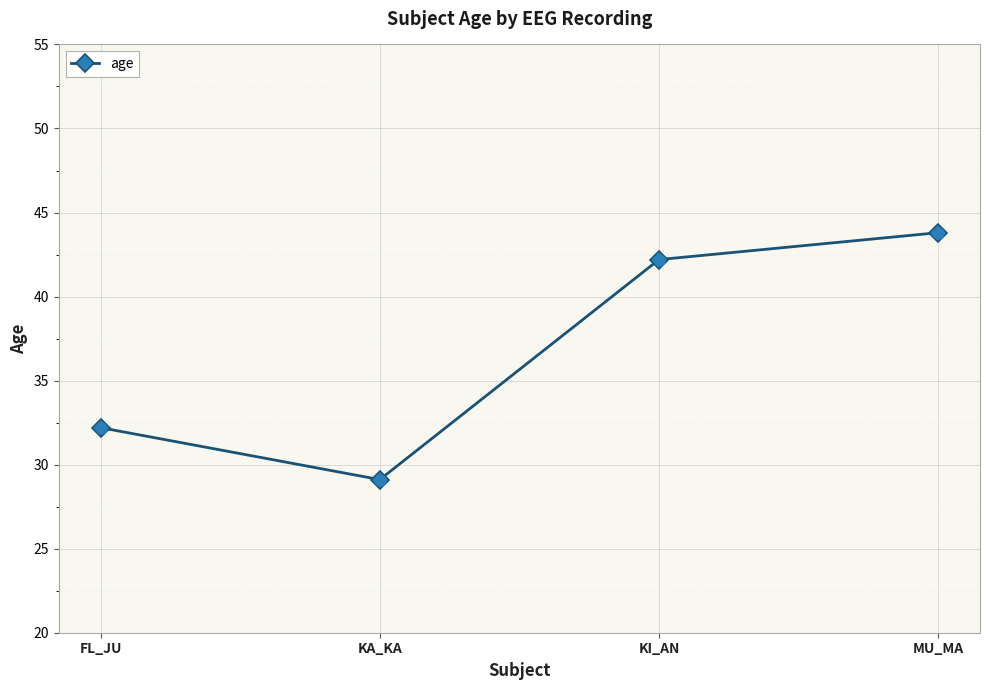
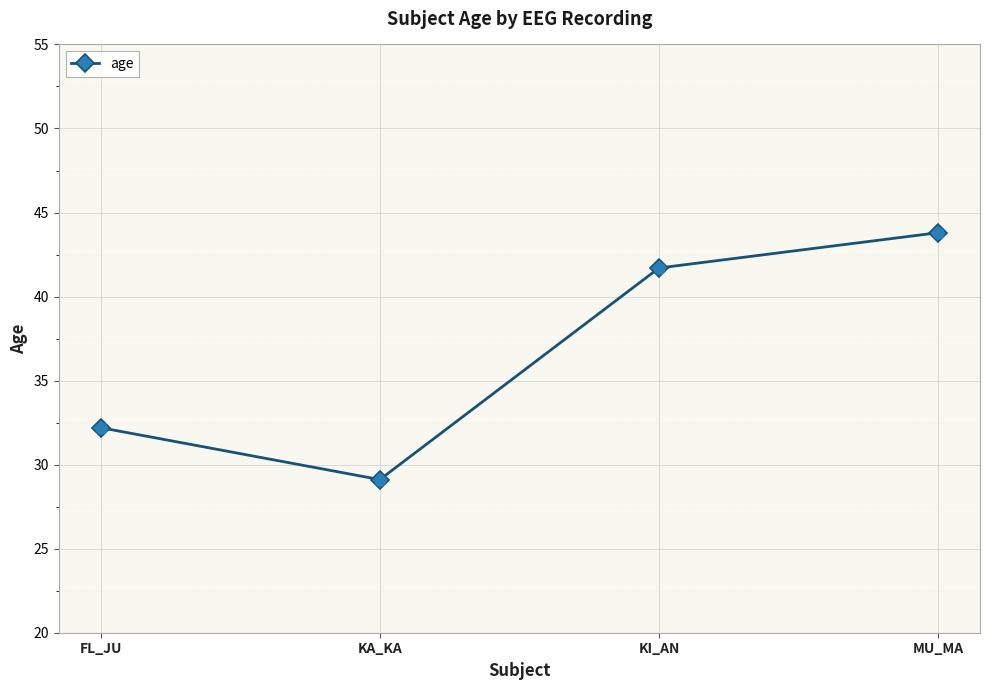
KI_AN: 42.2 -> 41.7
